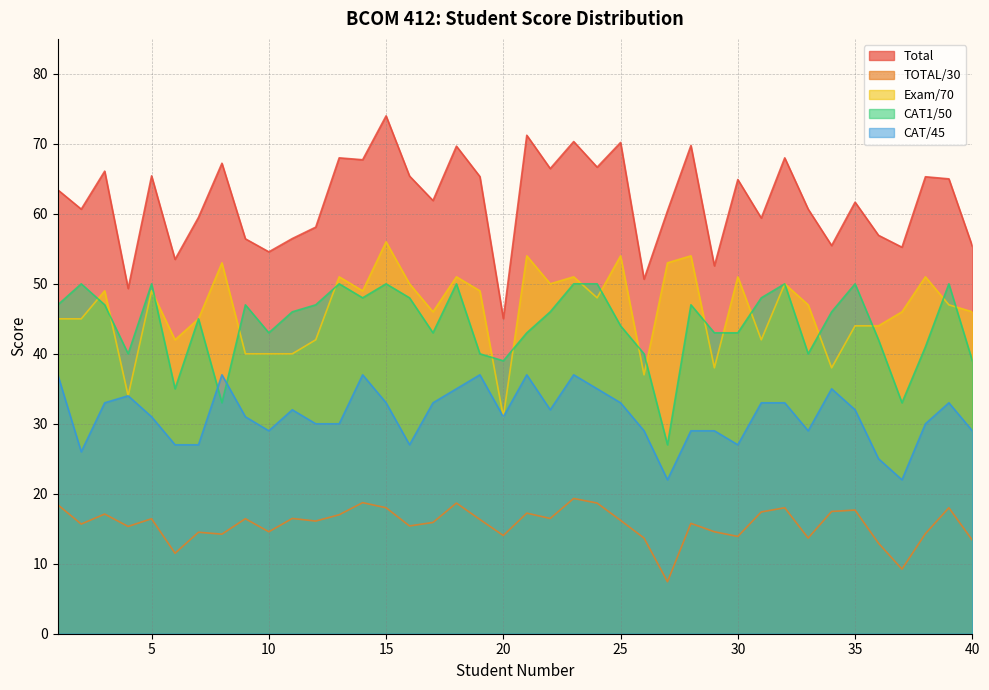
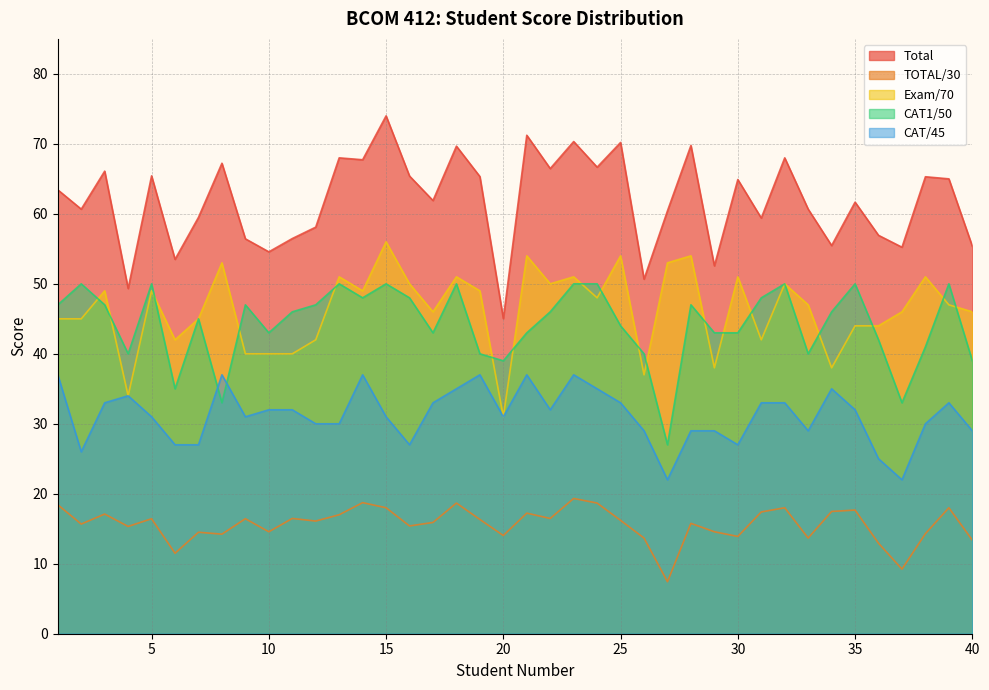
CAT/45, 10: 29 -> 32
CAT/45, 15: 33 -> 31
